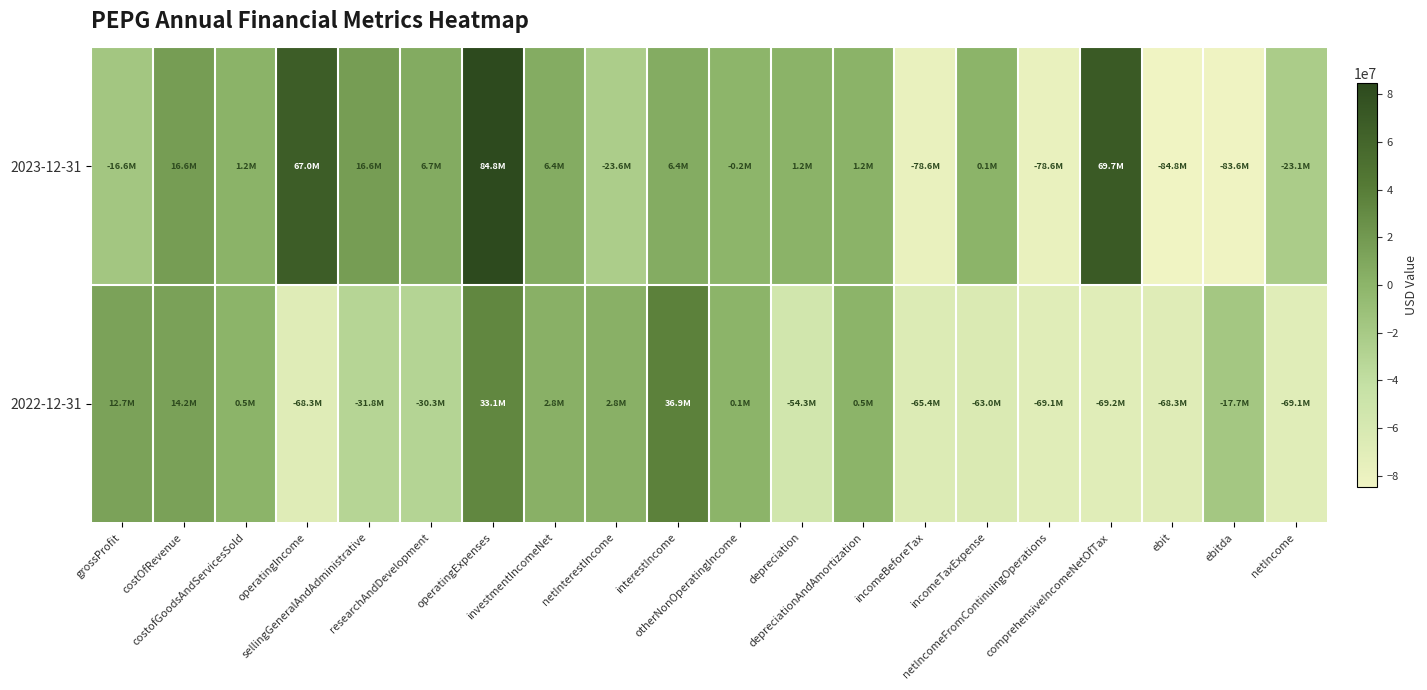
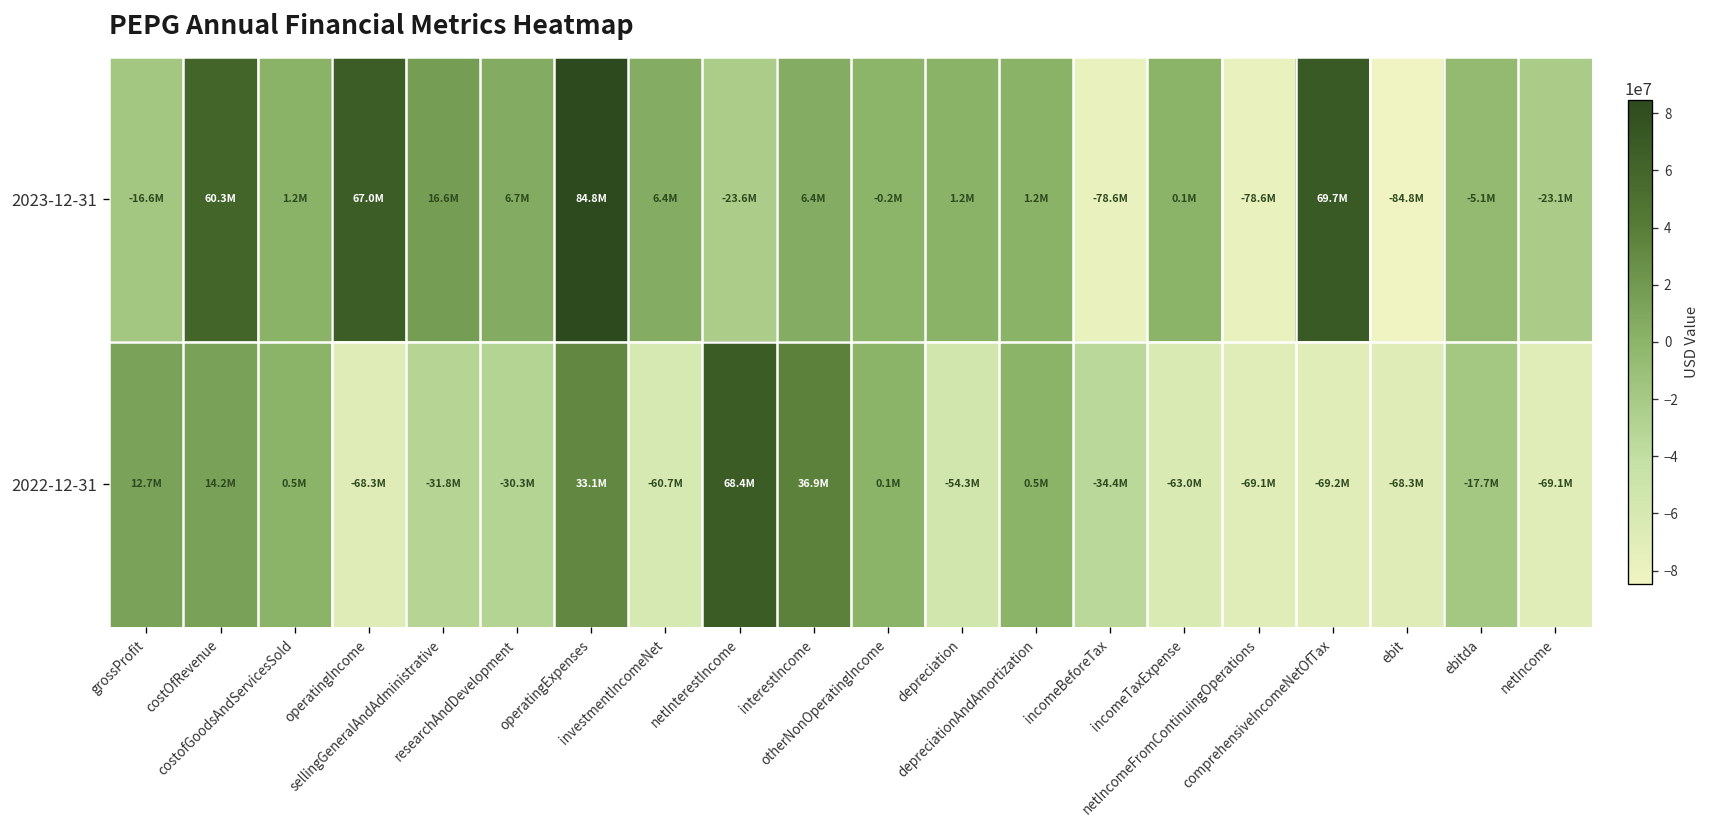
2023-12-31, costOfRevenue: 16.6M -> 60.3M
2023-12-31, ebitda: -83.6M -> -5.1M
2022-12-31, investmentIncomeNet: 2.8M -> -60.7M
2022-12-31, netInterestIncome: 2.8M -> 68.4M
2022-12-31, incomeBeforeTax: -65.4M -> -34.4M
